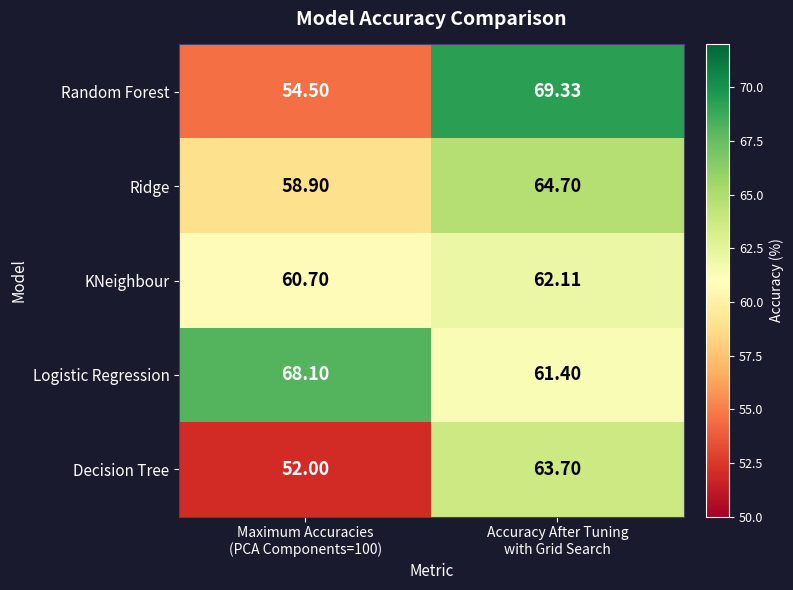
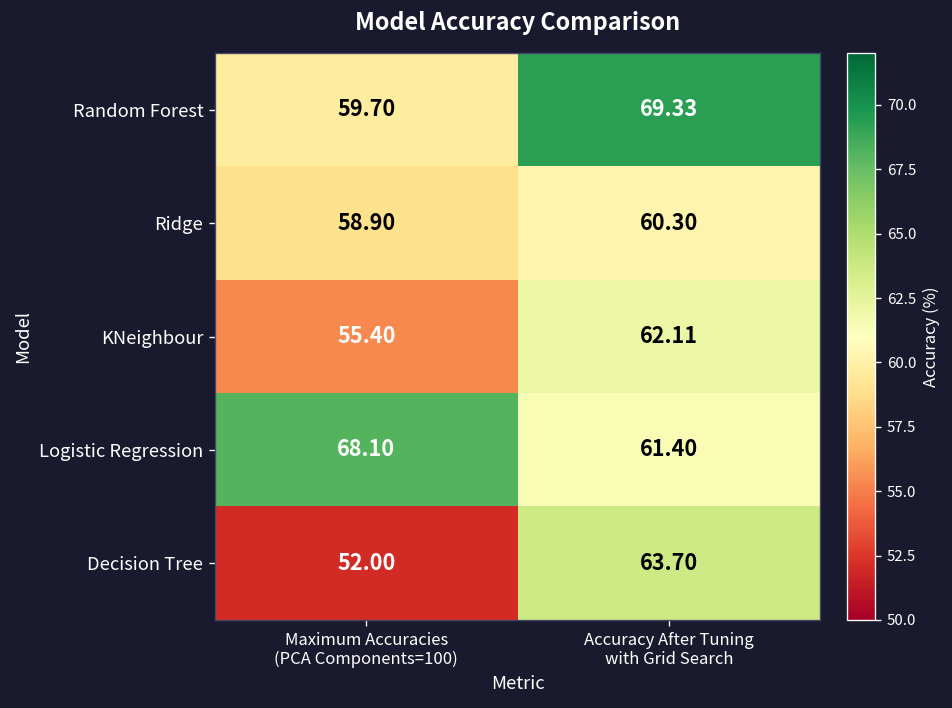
Random Forest, Maximum Accuracies (PCA Components=100): 54.50 -> 59.70
Ridge, Accuracy After Tuning with Grid Search: 64.70 -> 60.30
KNeighbour, Maximum Accuracies (PCA Components=100): 60.70 -> 55.40
